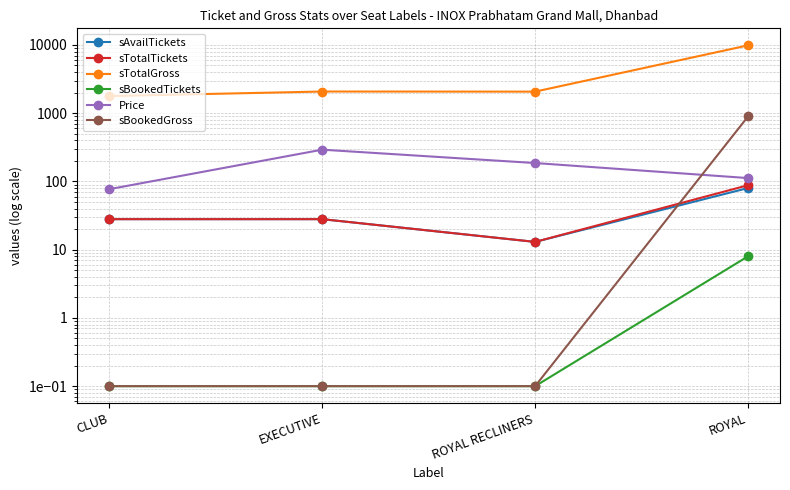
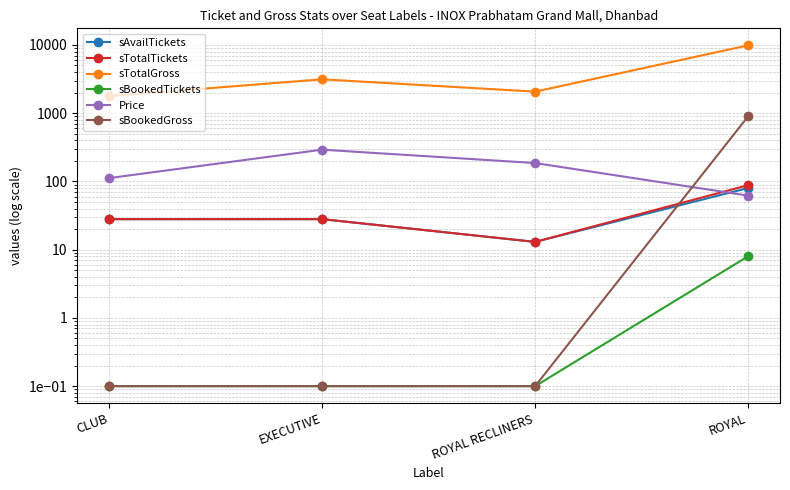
Price, CLUB: 80 -> 110
sTotalGross, EXECUTIVE: 2100 -> 3000
Price, ROYAL: 110 -> 60
